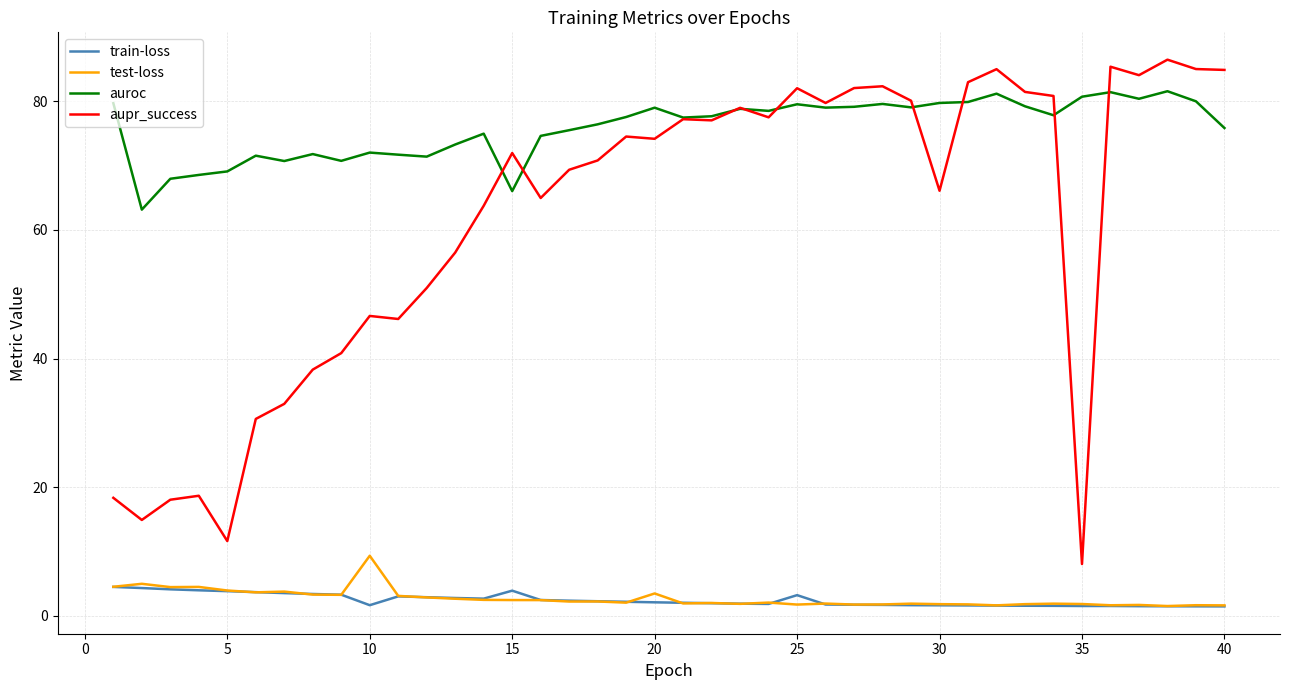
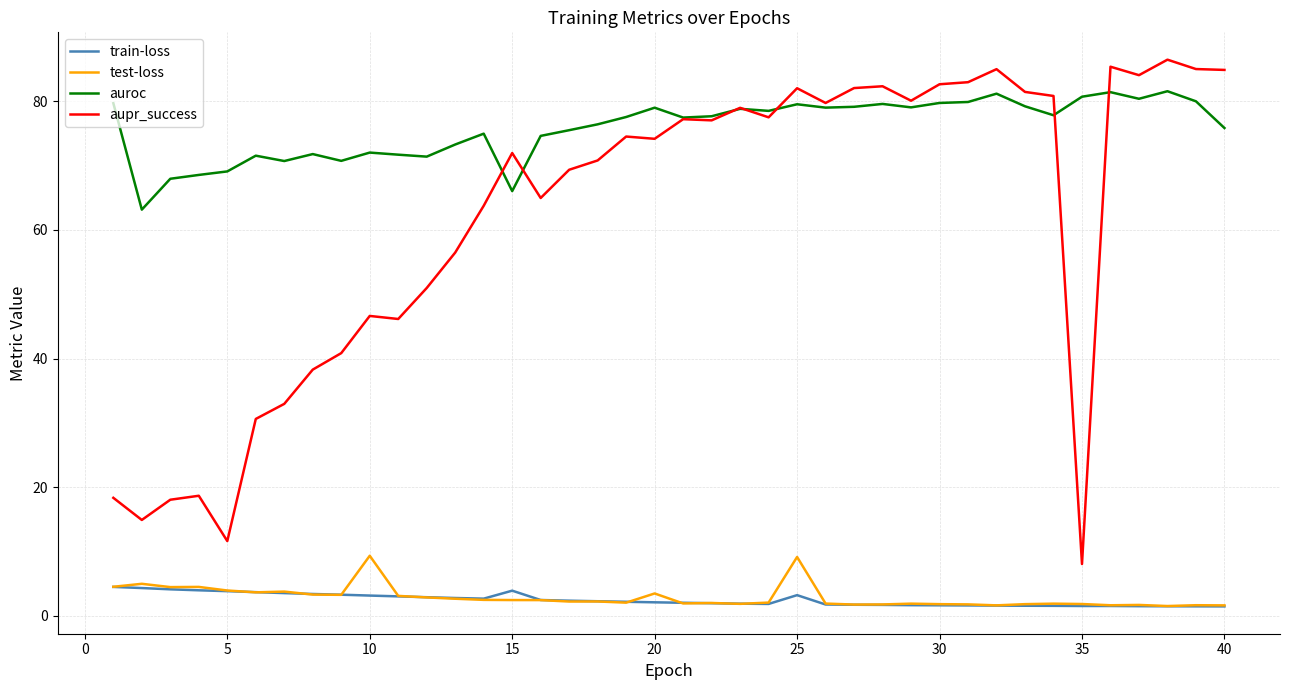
train-loss, 10: 2 -> 3
test-loss, 25: 2 -> 9
aupr_success, 30: 66 -> 83
